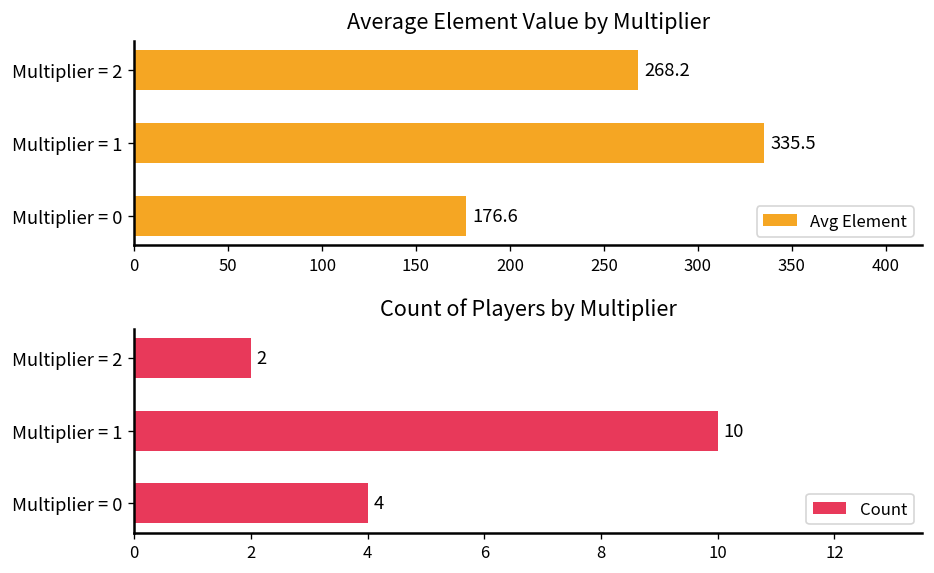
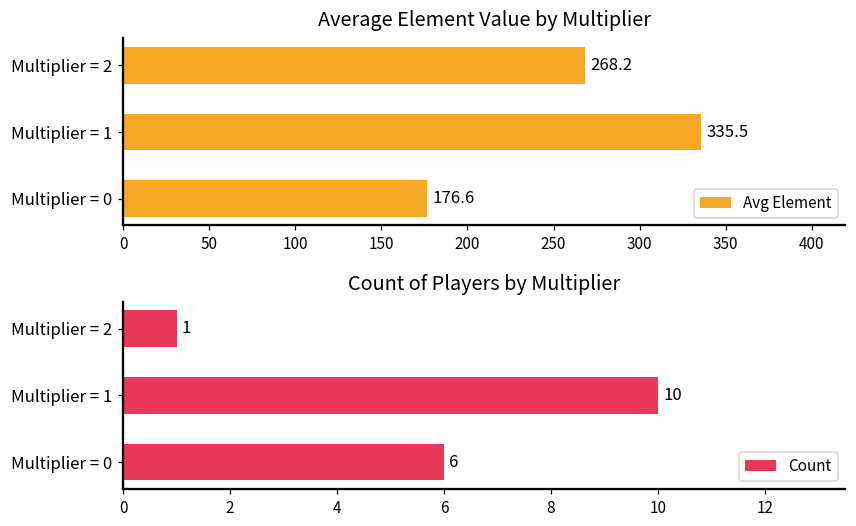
Count of Players by Multiplier, Multiplier = 2: 2 -> 1
Count of Players by Multiplier, Multiplier = 0: 4 -> 6
